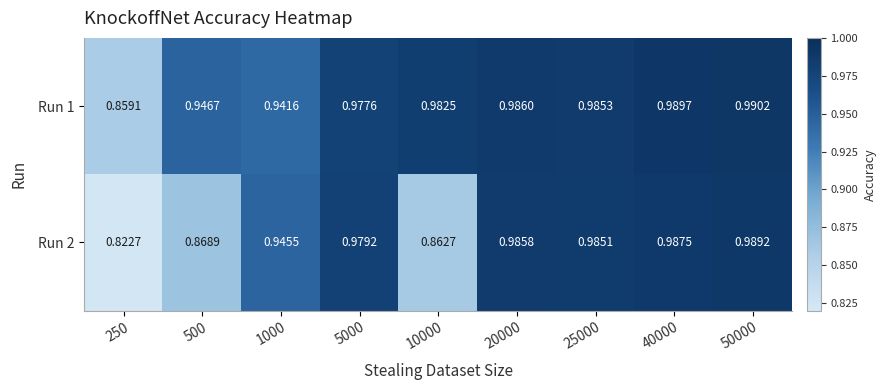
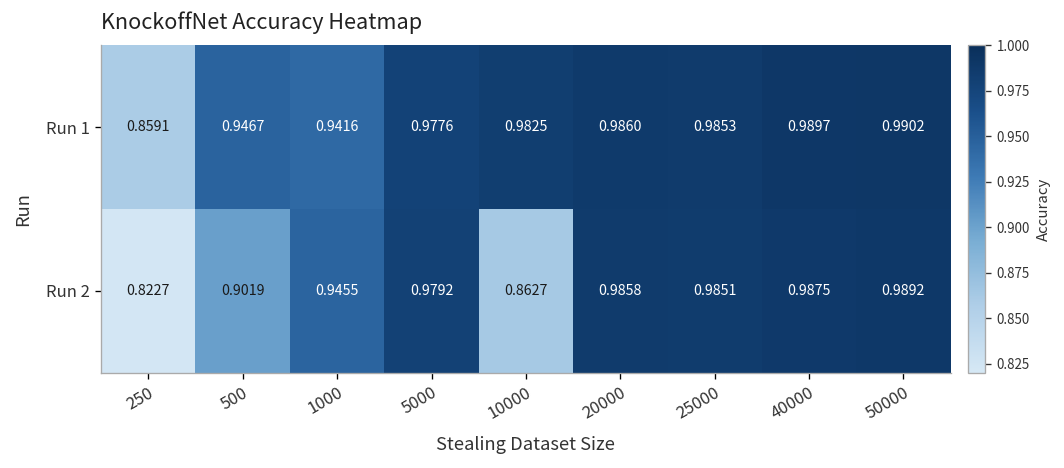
Run 2, 500: 0.8689 -> 0.9019
